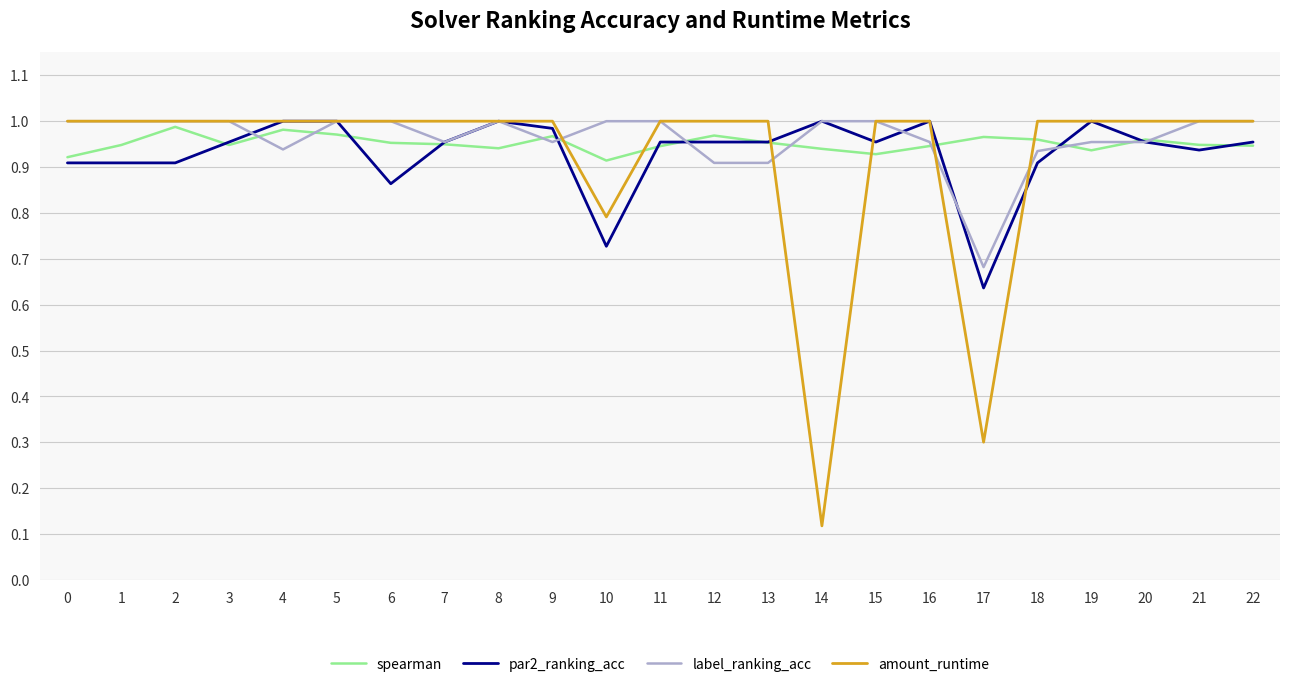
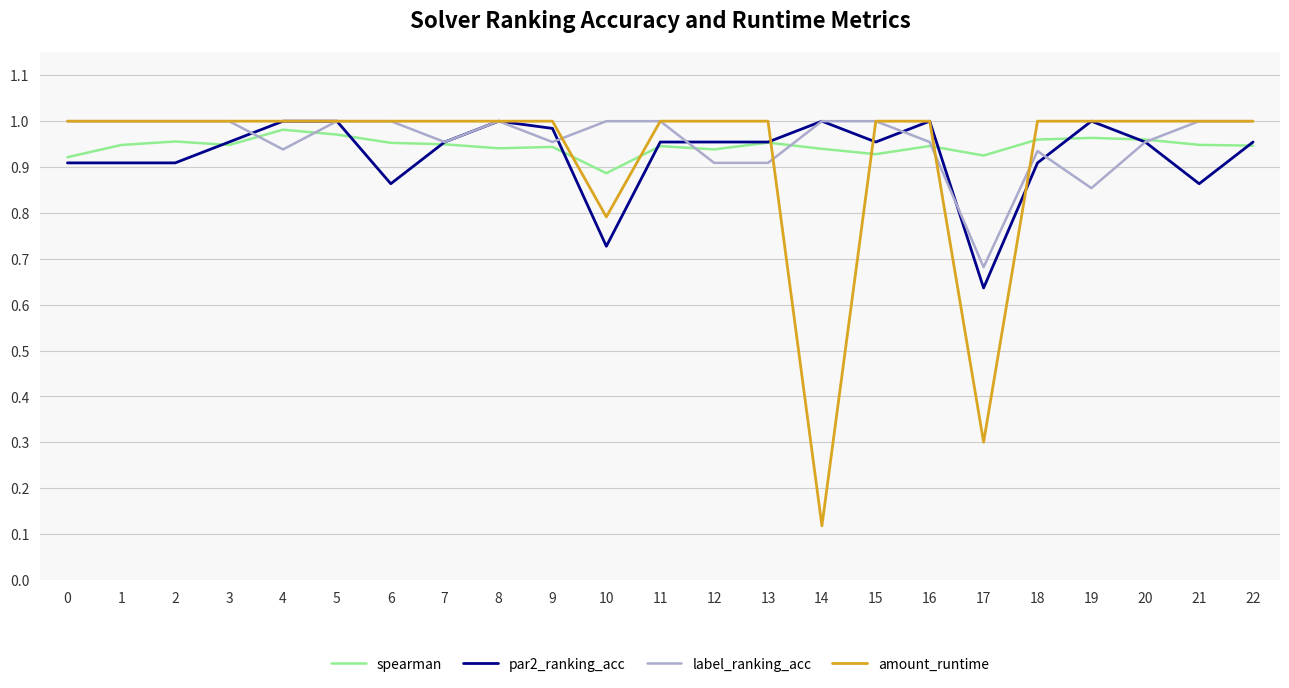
spearman, 2: 0.99 -> 0.96
spearman, 9: 0.97 -> 0.94
spearman, 10: 0.91 -> 0.89
spearman, 12: 0.97 -> 0.94
spearman, 17: 0.97 -> 0.93
spearman, 19: 0.94 -> 0.96
label_ranking_acc, 19: 0.95 -> 0.85
par2_ranking_acc, 21: 0.94 -> 0.86
